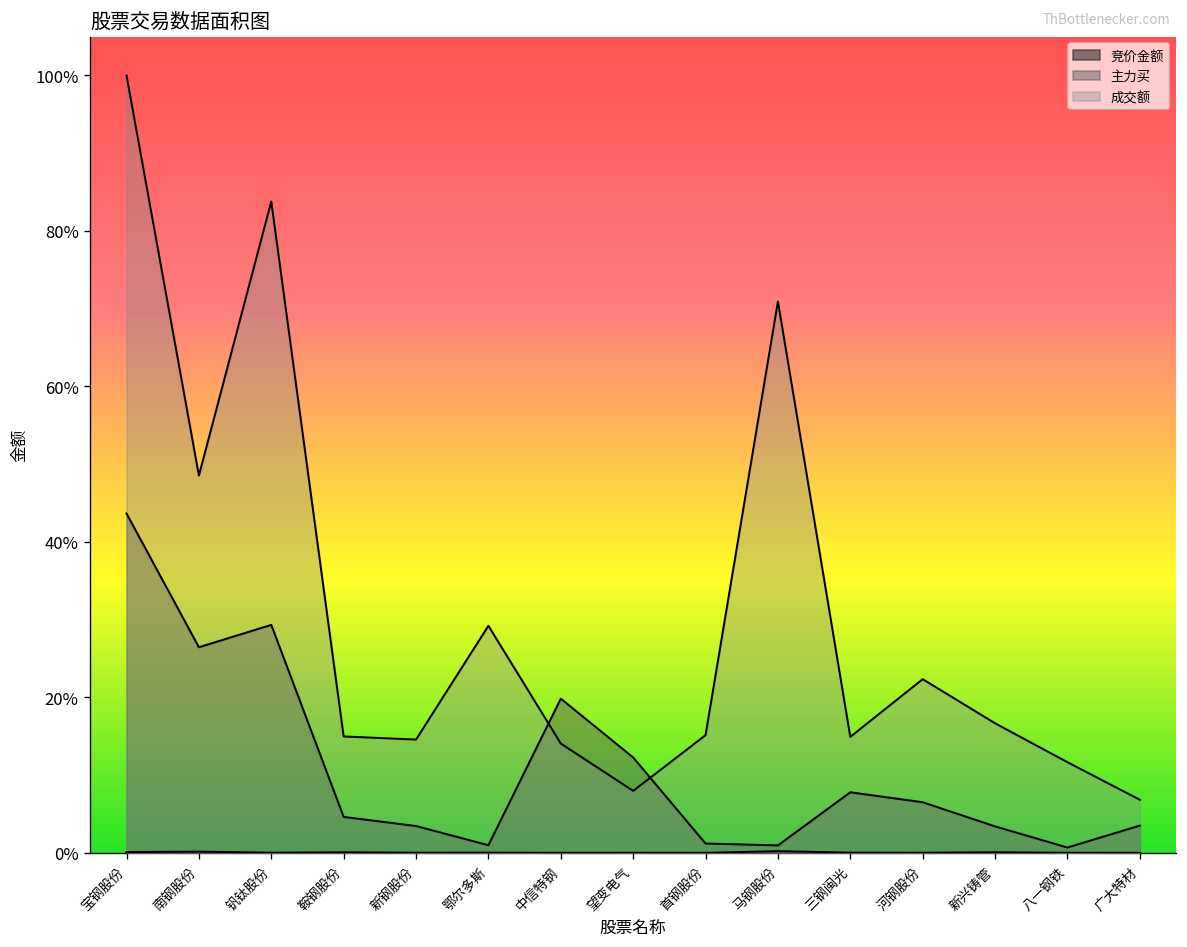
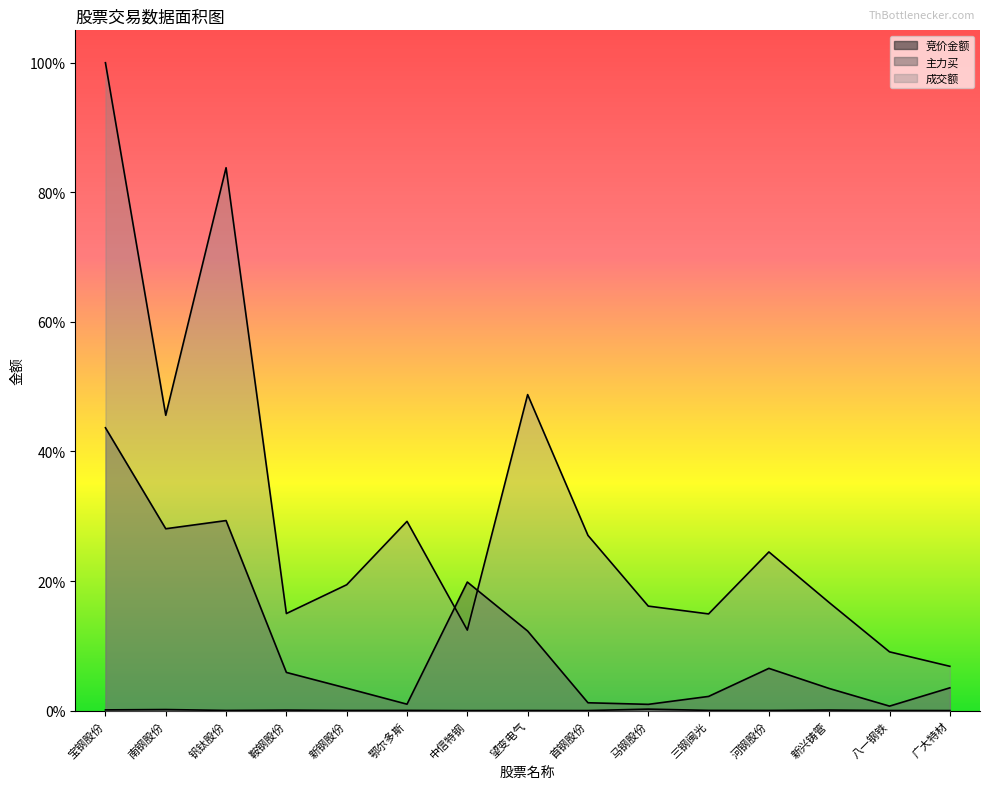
主力买, 南钢股份: 26% -> 28%
成交额, 南钢股份: 49% -> 46%
主力买, 鞍钢股份: 5% -> 6%
成交额, 新钢股份: 15% -> 19%
成交额, 中信特钢: 14% -> 12%
成交额, 望变电气: 8% -> 49%
成交额, 首钢股份: 15% -> 27%
成交额, 马钢股份: 71% -> 16%
主力买, 三钢闽光: 8% -> 2%
成交额, 河钢股份: 22% -> 24%
成交额, 八一钢铁: 12% -> 9%
